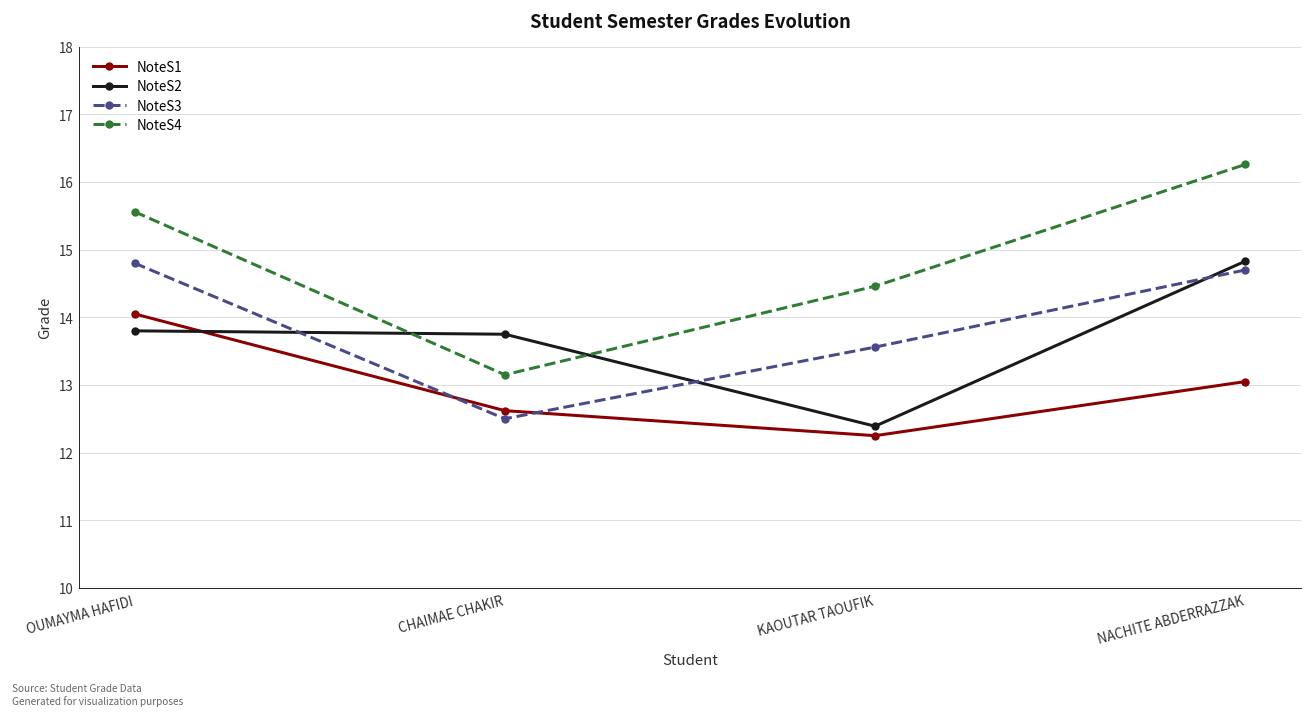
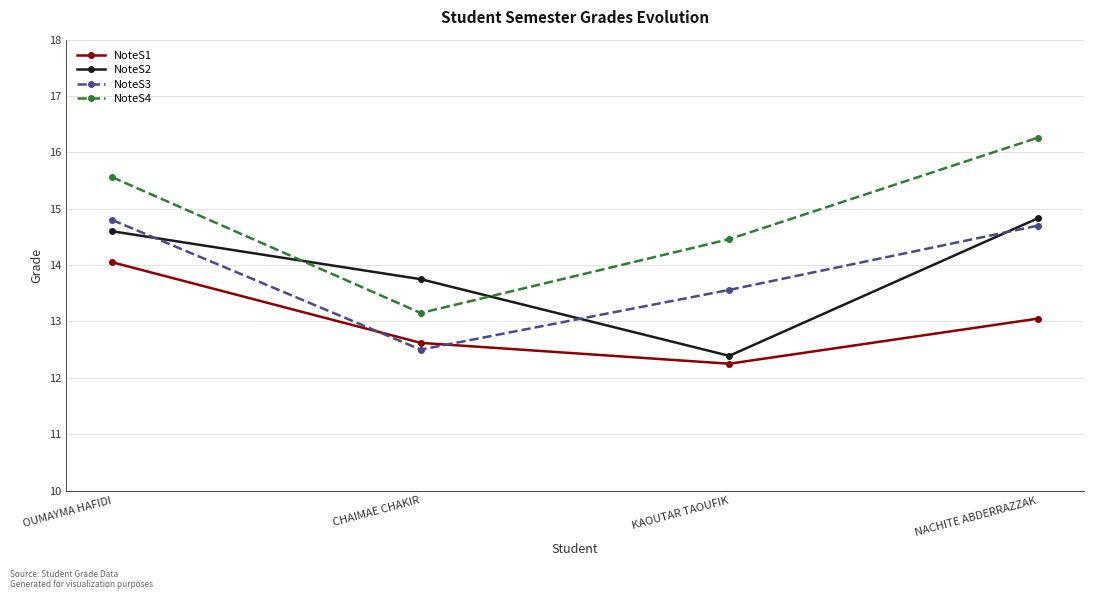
NoteS2, OUMAYMA HAFIDI: 13.8 -> 14.6
